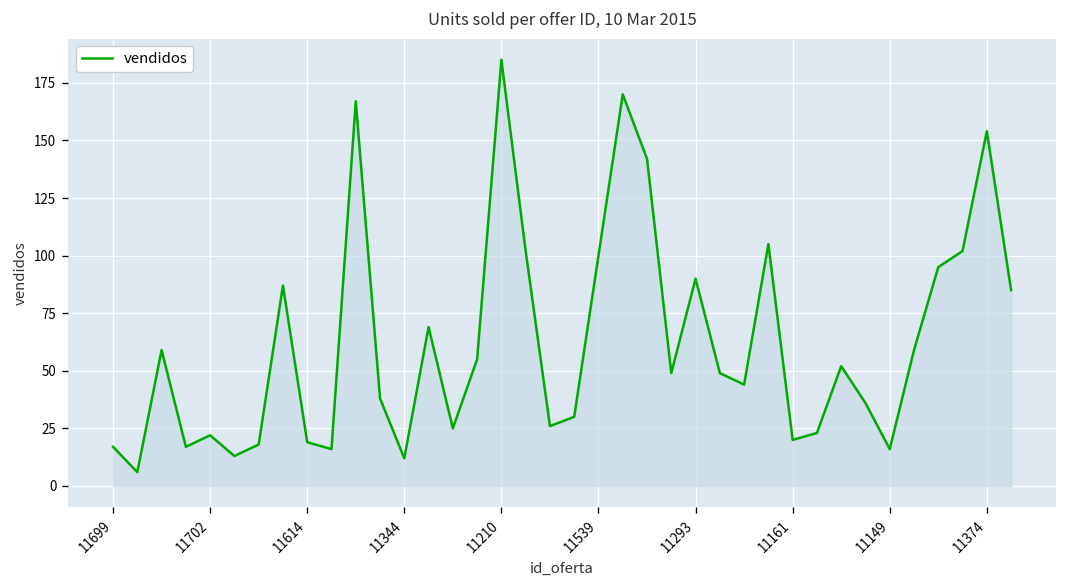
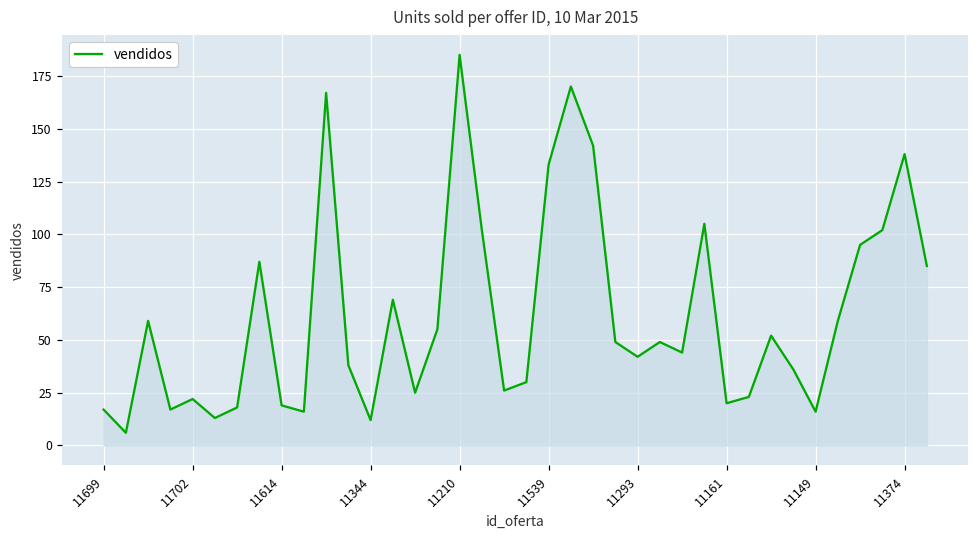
11539: 100 -> 133
11293: 90 -> 42
11374: 154 -> 138
